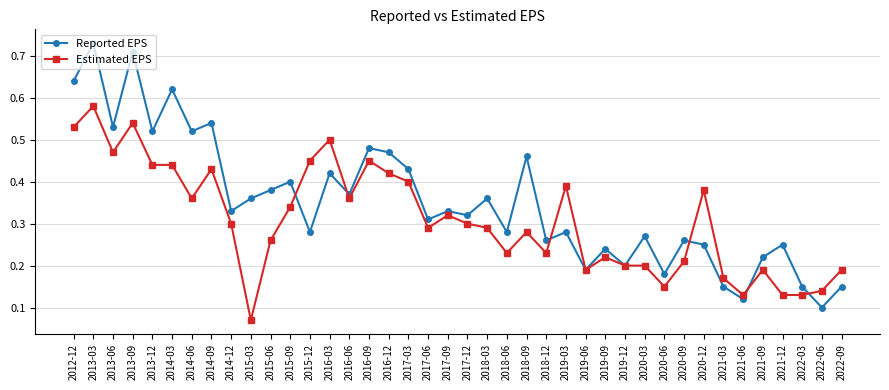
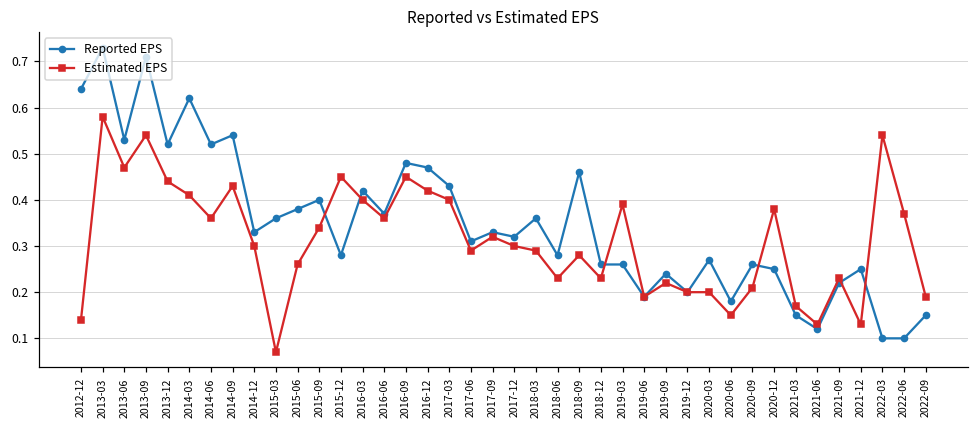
Estimated EPS, 2012-12: 0.53 -> 0.14
Estimated EPS, 2014-03: 0.44 -> 0.41
Estimated EPS, 2016-03: 0.5 -> 0.4
Reported EPS, 2019-03: 0.28 -> 0.26
Estimated EPS, 2021-09: 0.19 -> 0.23
Reported EPS, 2022-03: 0.15 -> 0.10
Estimated EPS, 2022-03: 0.13 -> 0.54
Estimated EPS, 2022-06: 0.14 -> 0.37
